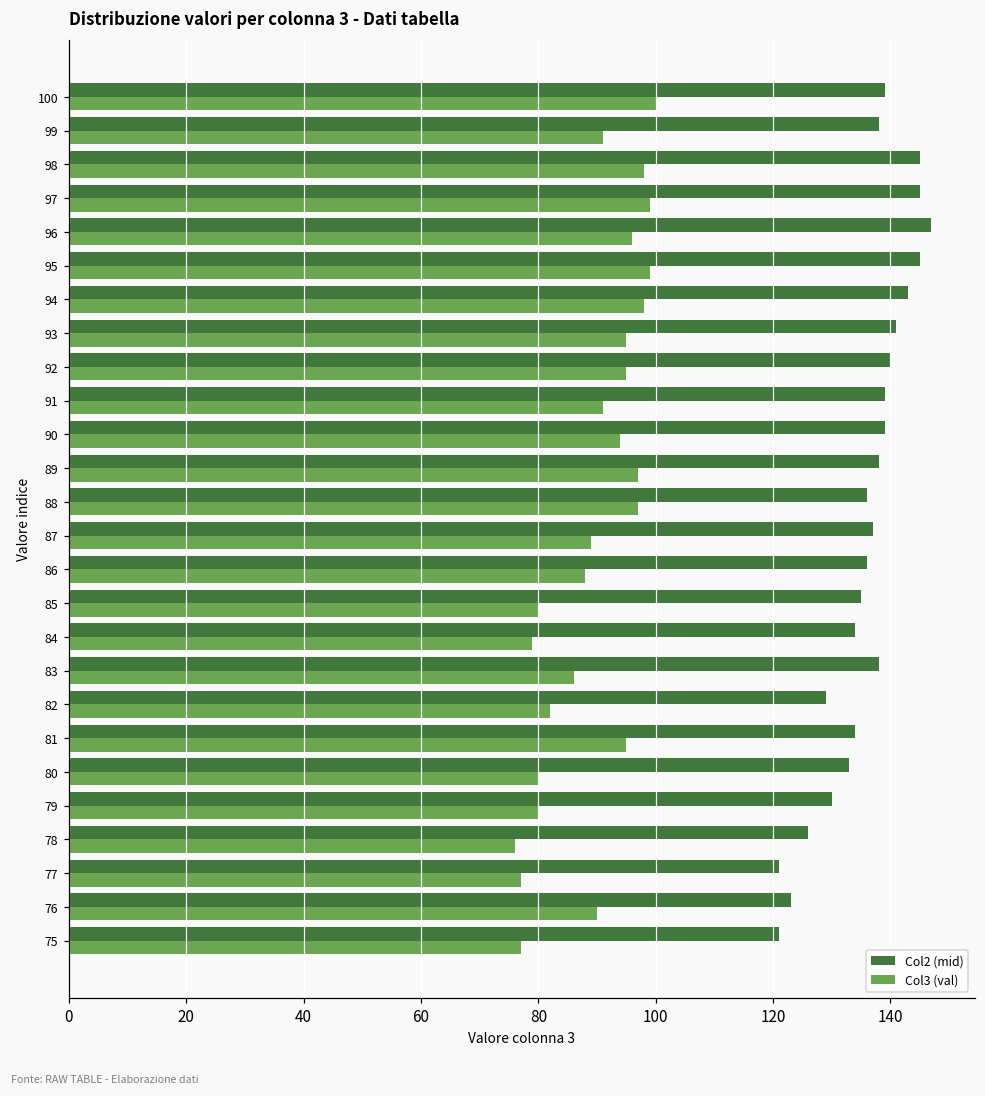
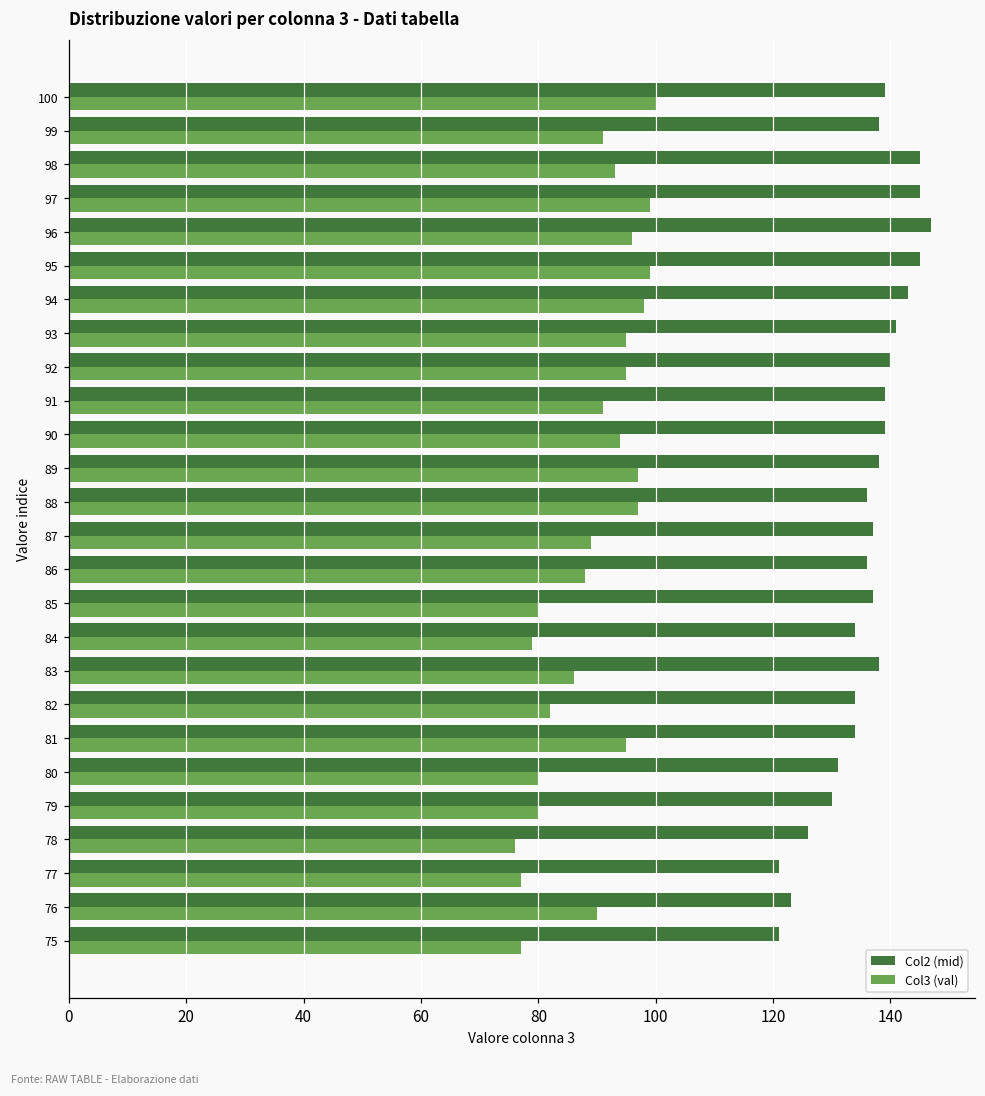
Col3 (val), 98: 98 -> 93
Col2 (mid), 85: 135 -> 137
Col2 (mid), 82: 129 -> 134
Col2 (mid), 80: 133 -> 131
